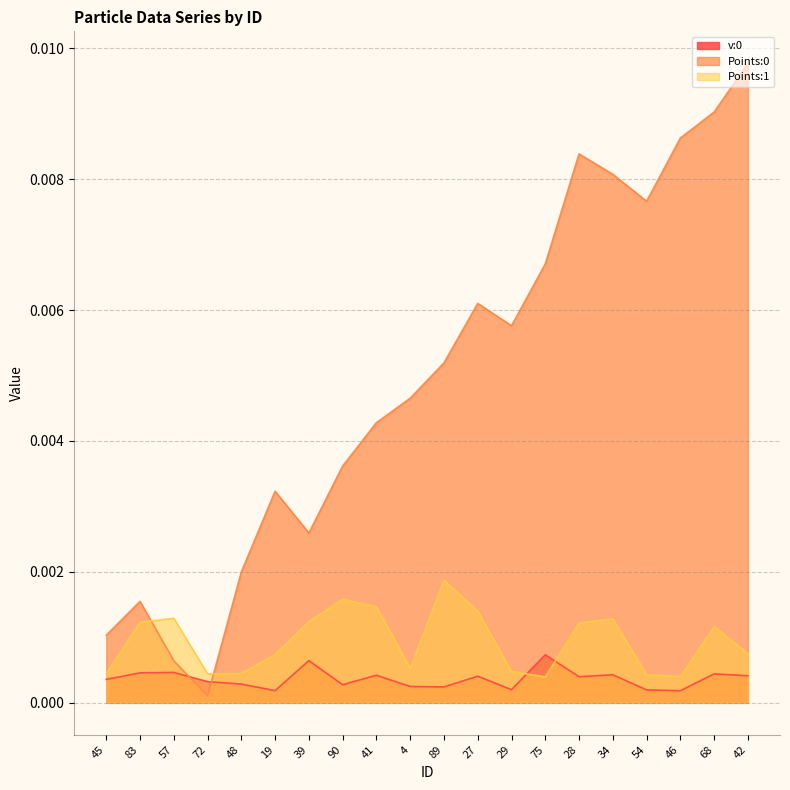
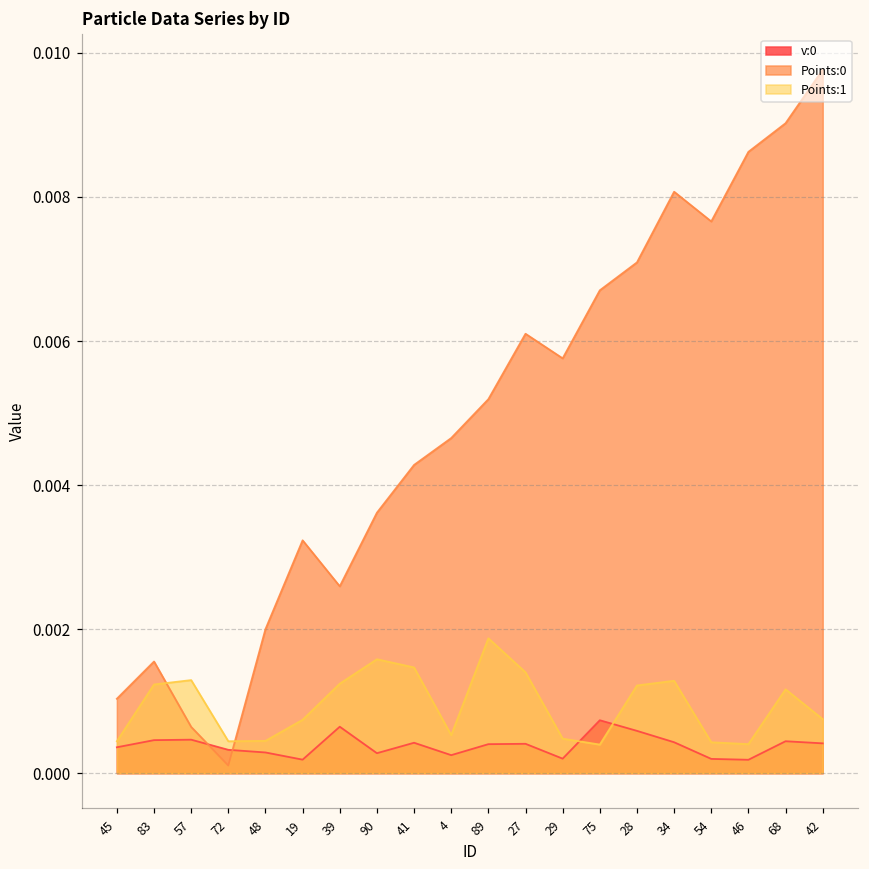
v:0, 89: 0.0002 -> 0.0004
v:0, 28: 0.0004 -> 0.0006
Points:0, 28: 0.0084 -> 0.0071
